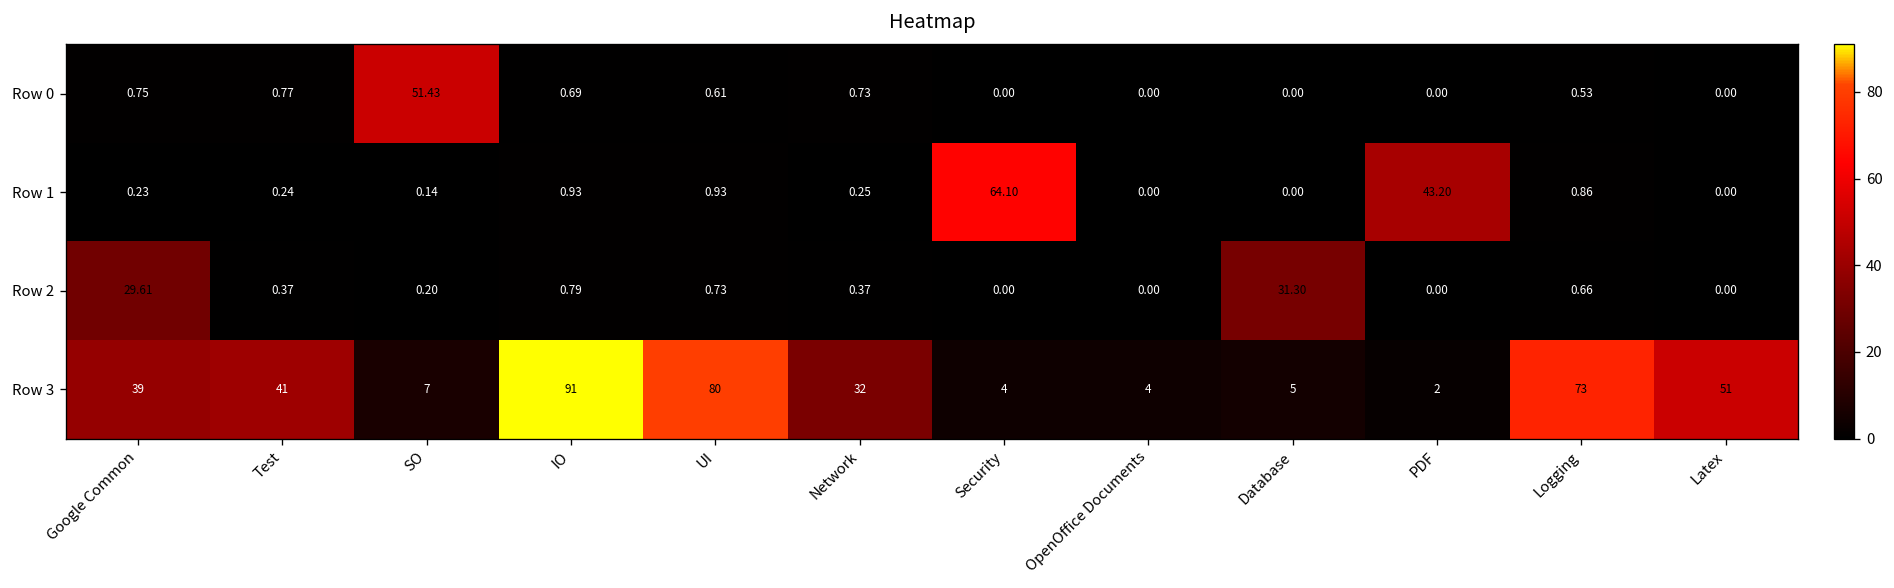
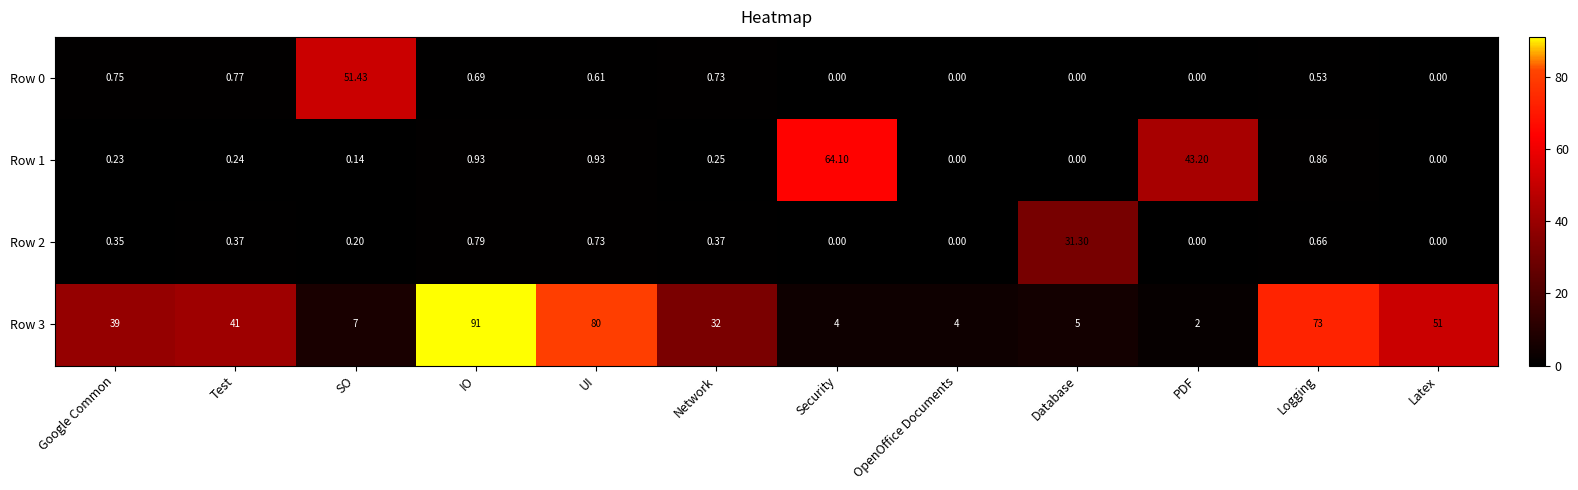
Row 2, Google Common: 29.61 -> 0.35
